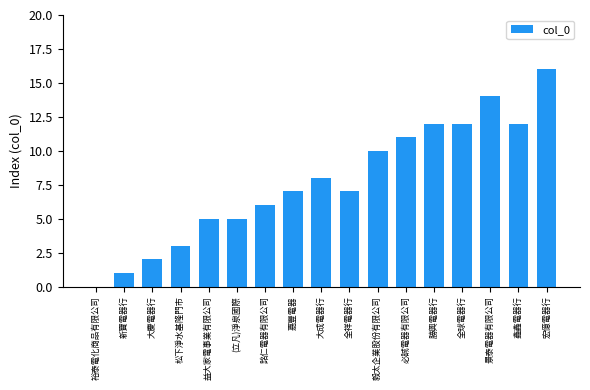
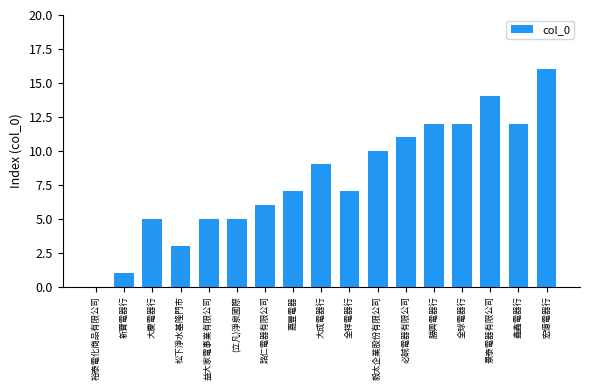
大慶電器行: 2 -> 5
大成電器行: 8 -> 9
